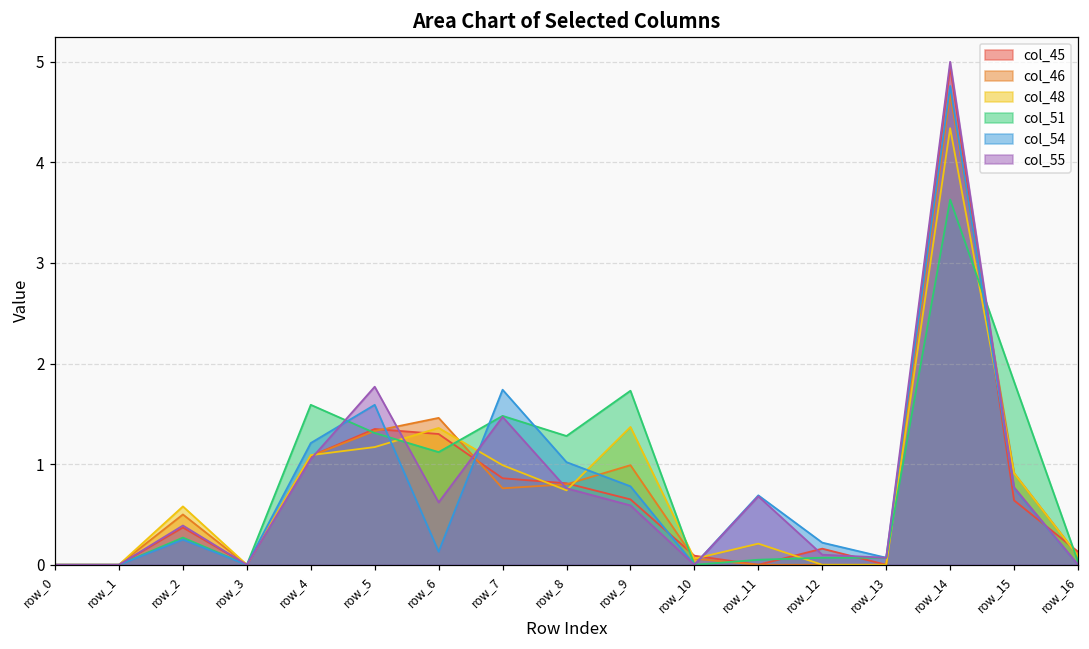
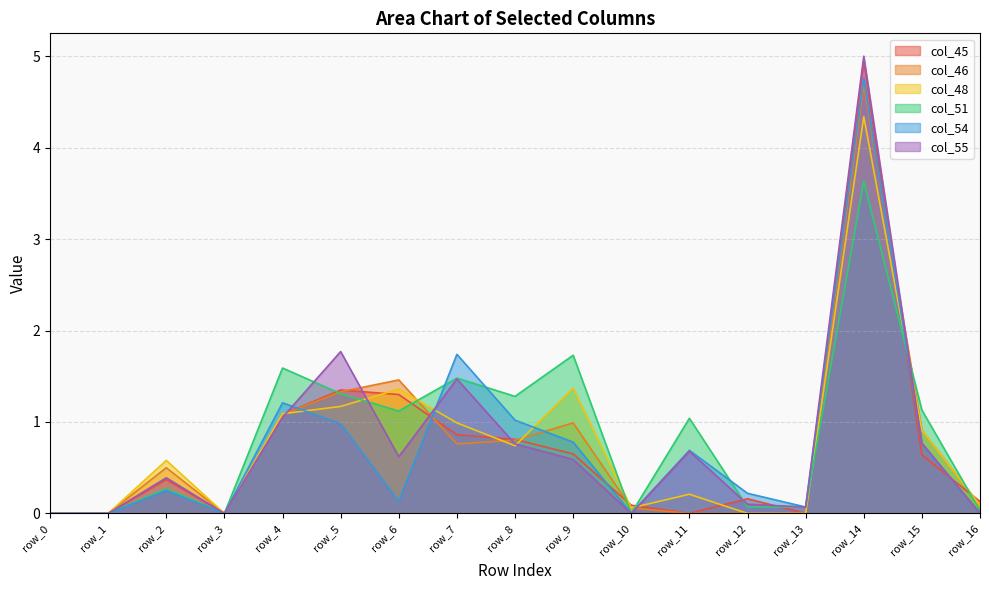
col_54, row_5: 1.6 -> 1.0
col_51, row_11: 0.1 -> 1.0
col_51, row_15: 1.8 -> 1.1
